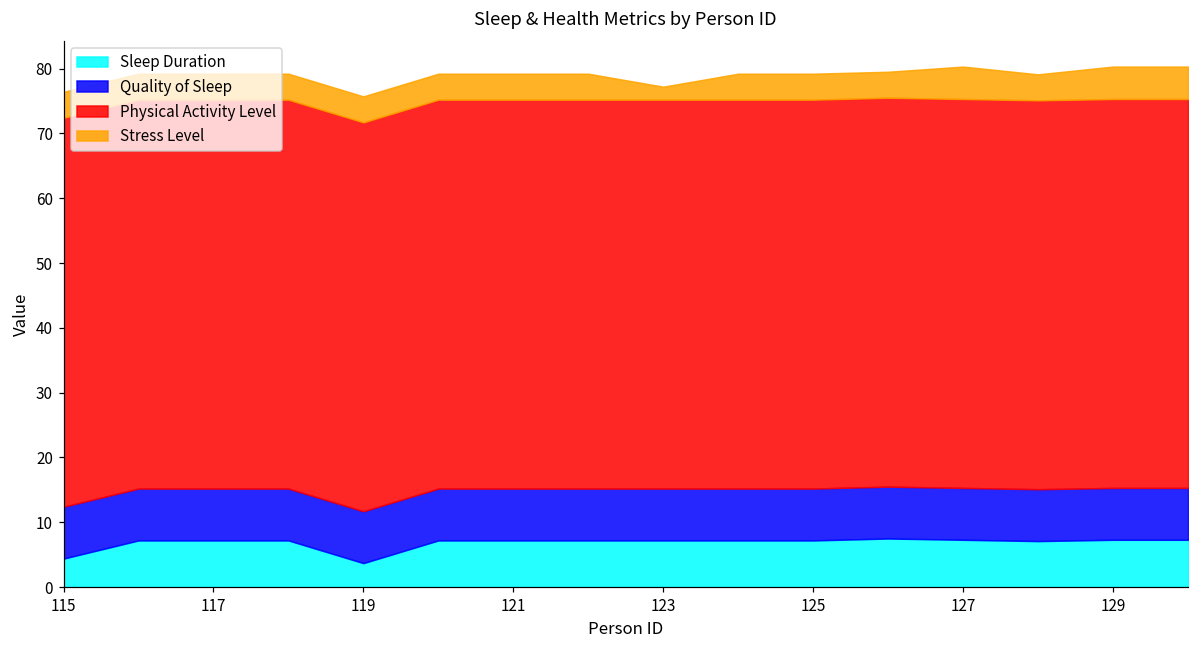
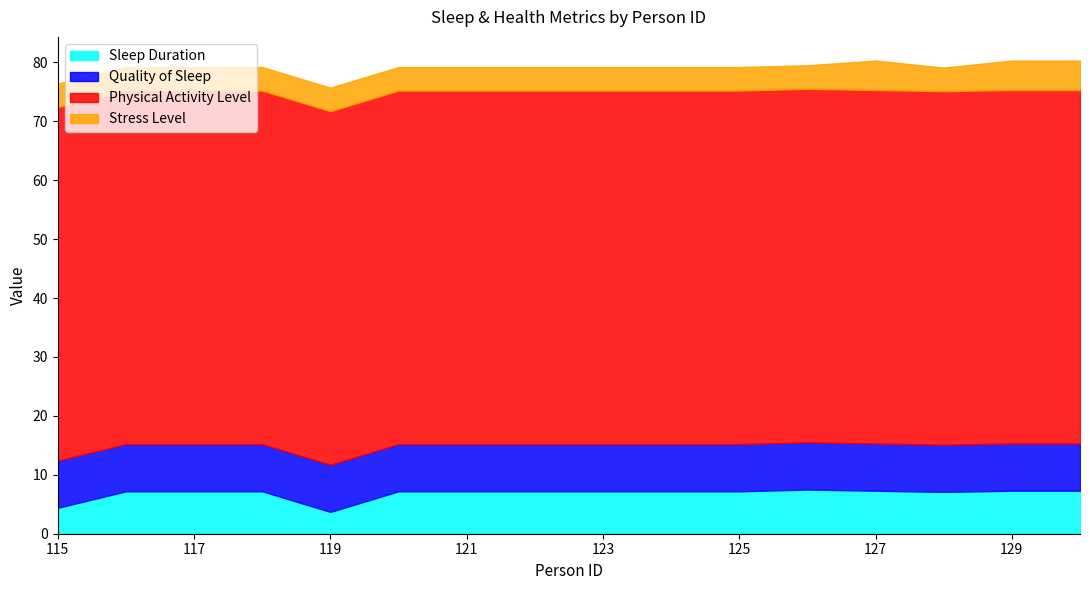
Stress Level, 123: 2 -> 4
